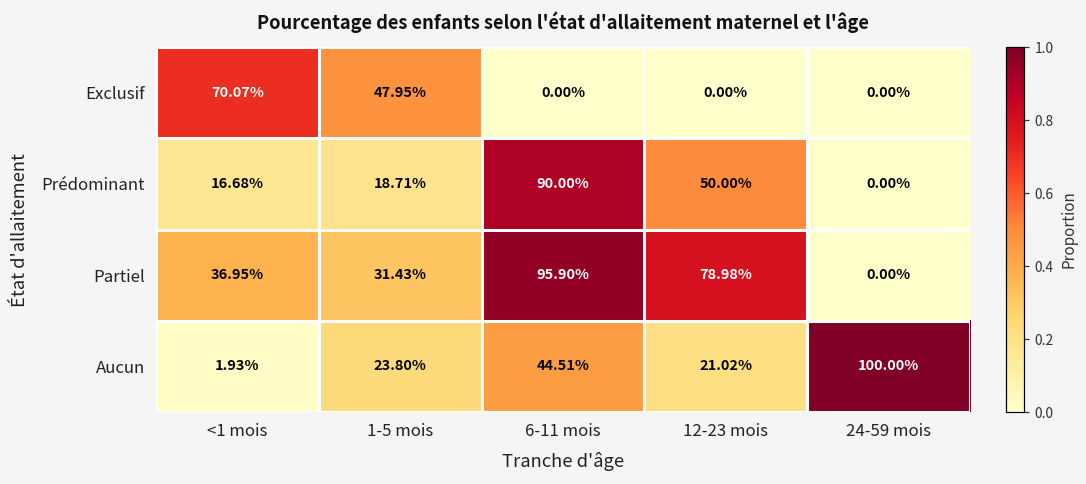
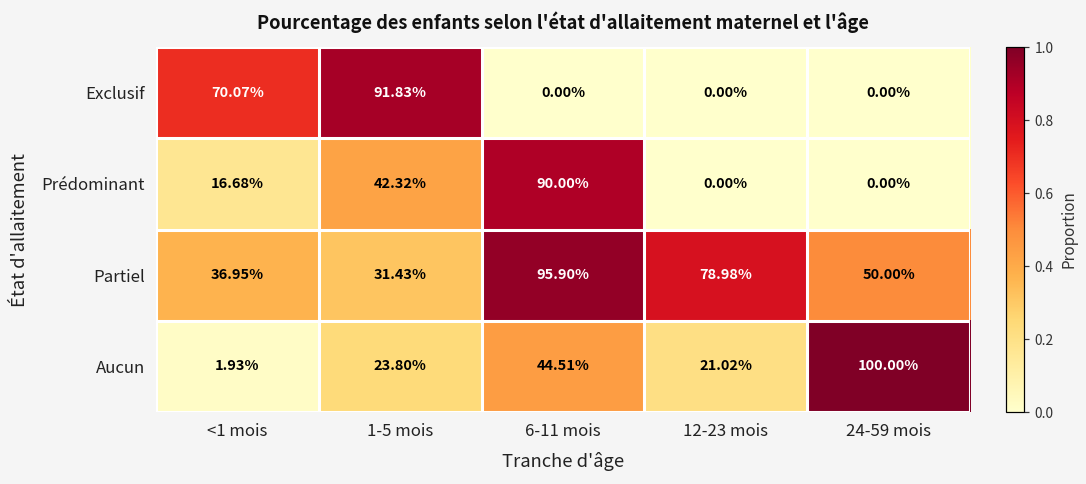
Exclusif, 1-5 mois: 47.95% -> 91.83%
Prédominant, 1-5 mois: 18.71% -> 42.32%
Prédominant, 12-23 mois: 50.00% -> 0.00%
Partiel, 24-59 mois: 0.00% -> 50.00%
